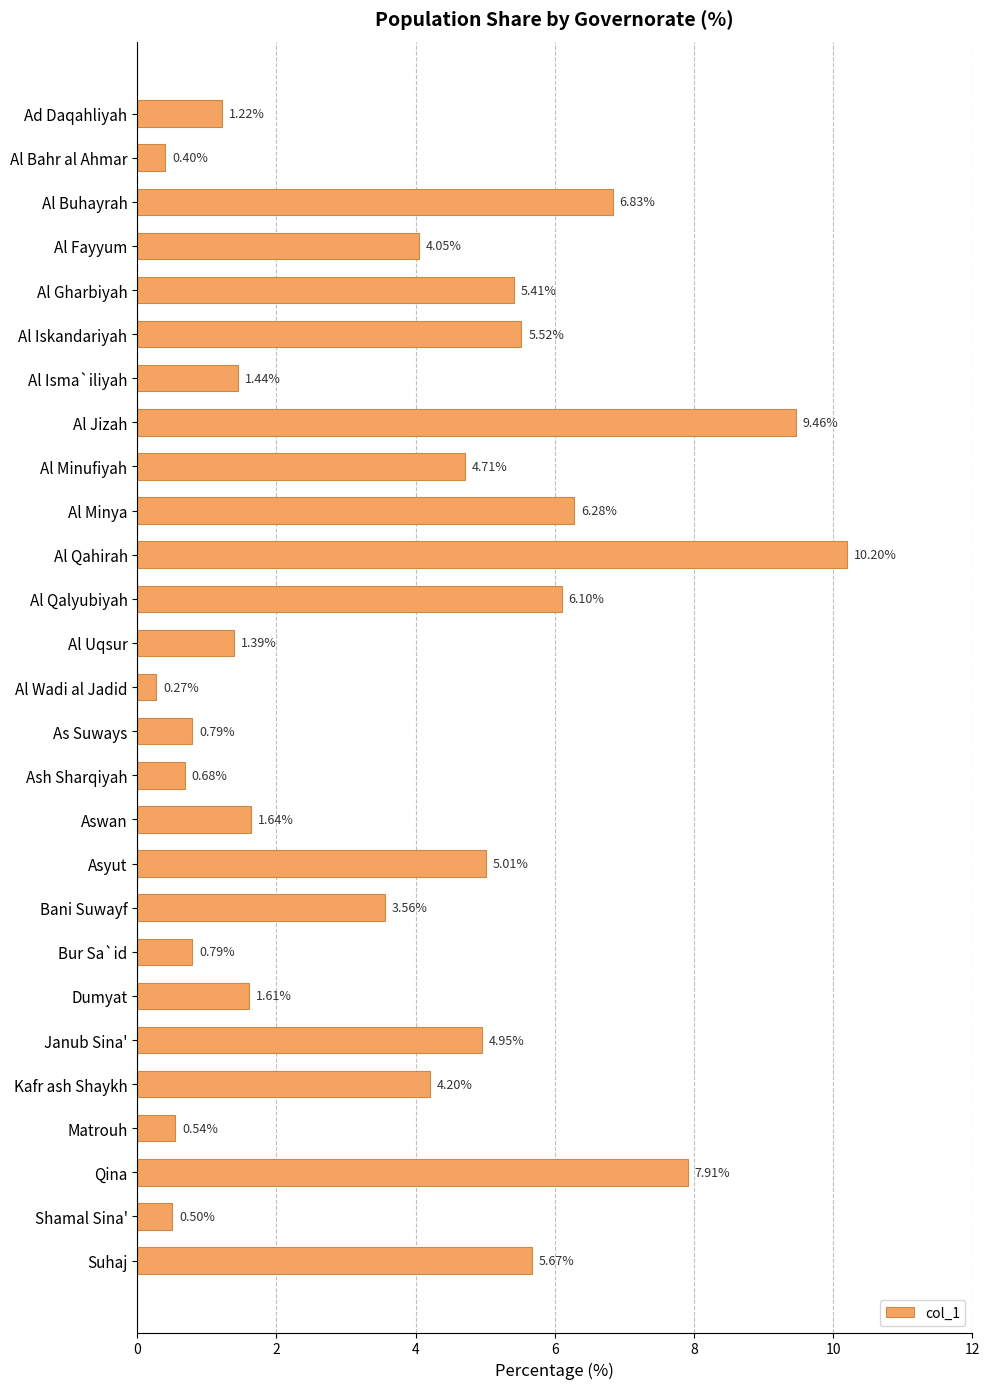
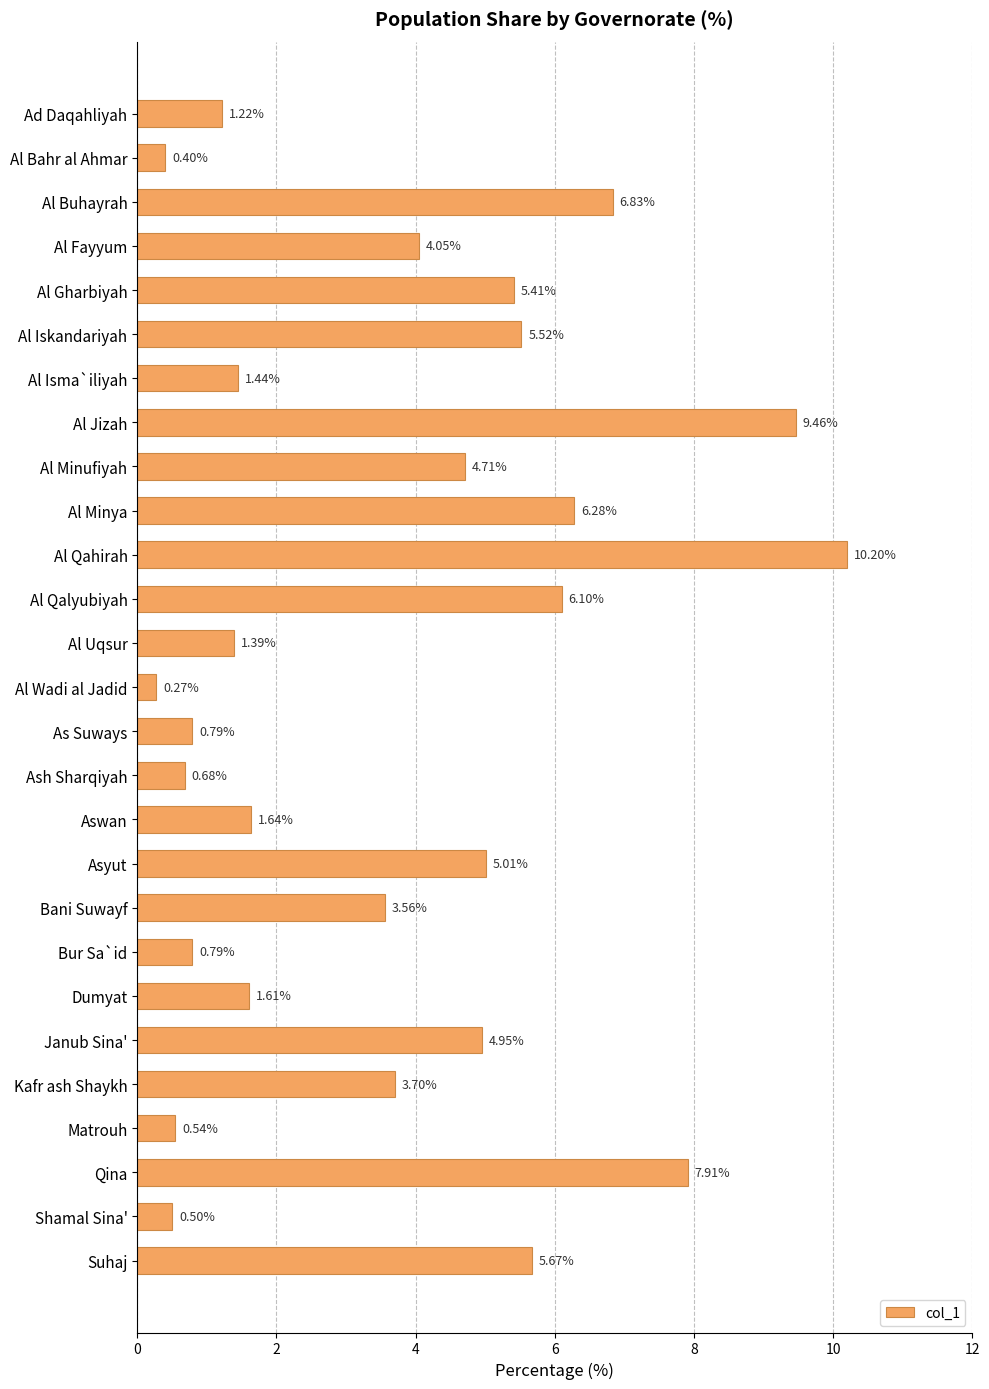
Kafr ash Shaykh: 4.20% -> 3.70%
